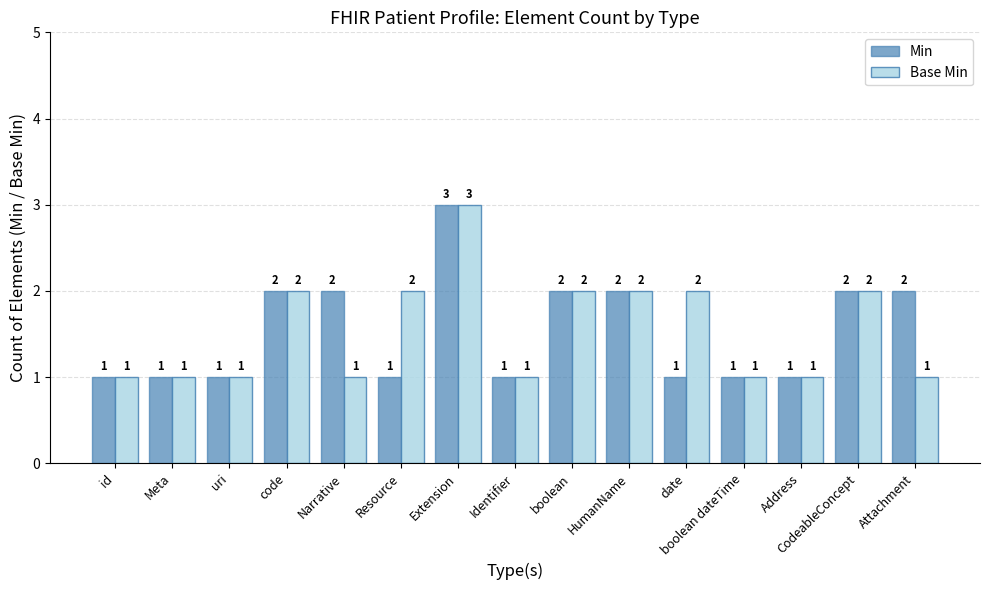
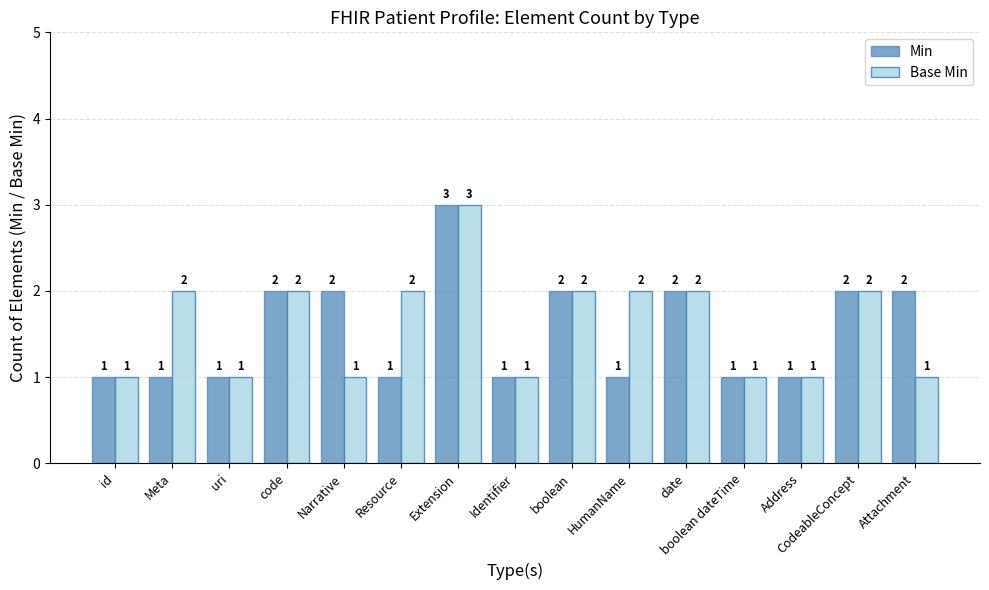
Base Min, Meta: 1 -> 2
Min, HumanName: 2 -> 1
Min, date: 1 -> 2
